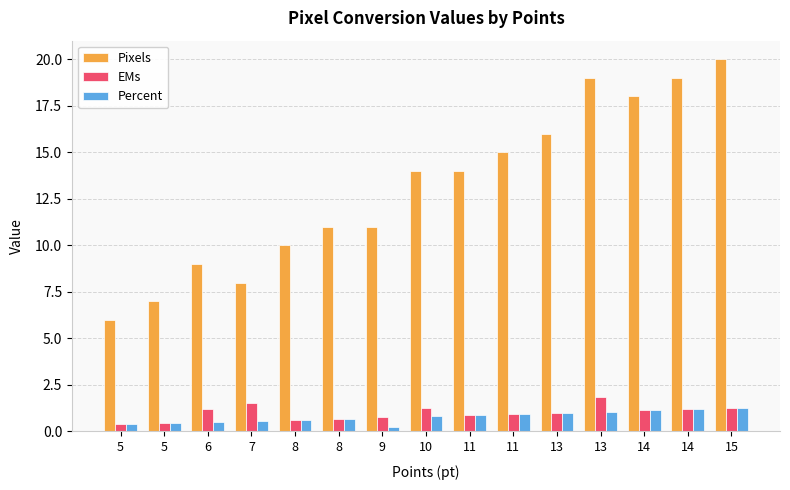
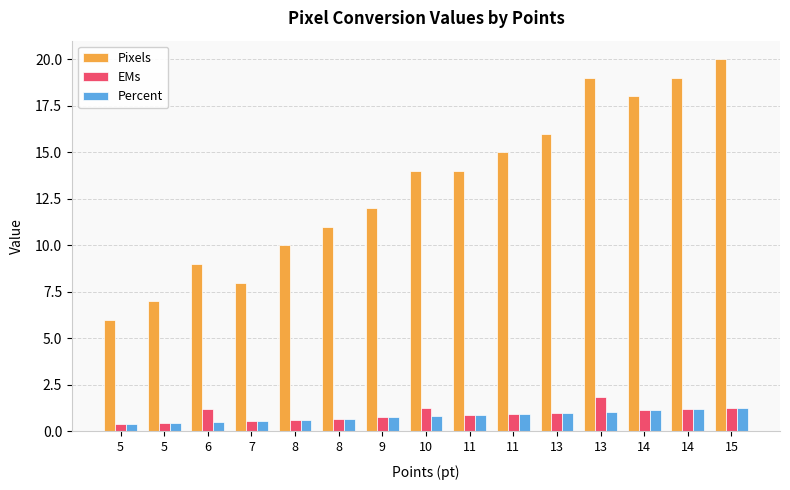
EMs, 7: 1.5 -> 0.6
Pixels, 9: 11 -> 12
Percent, 9: 0.2 -> 0.8
